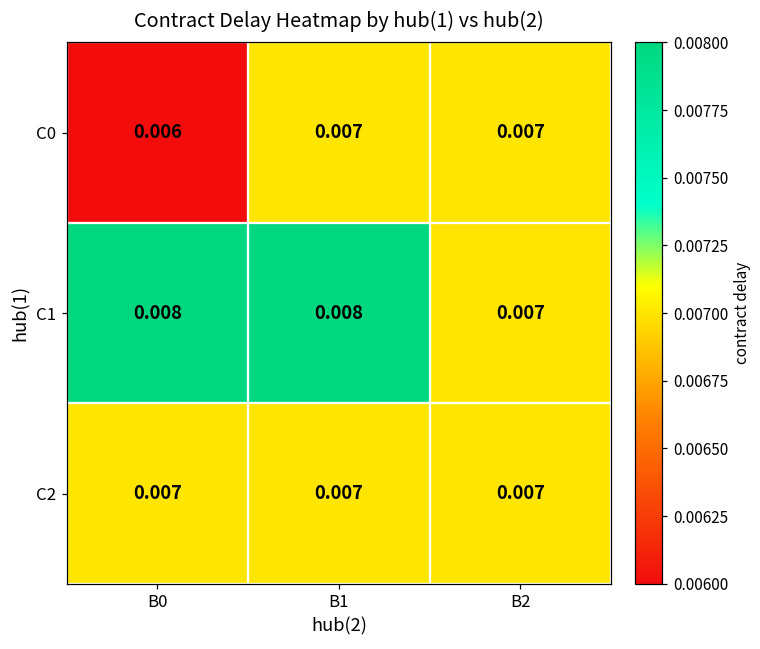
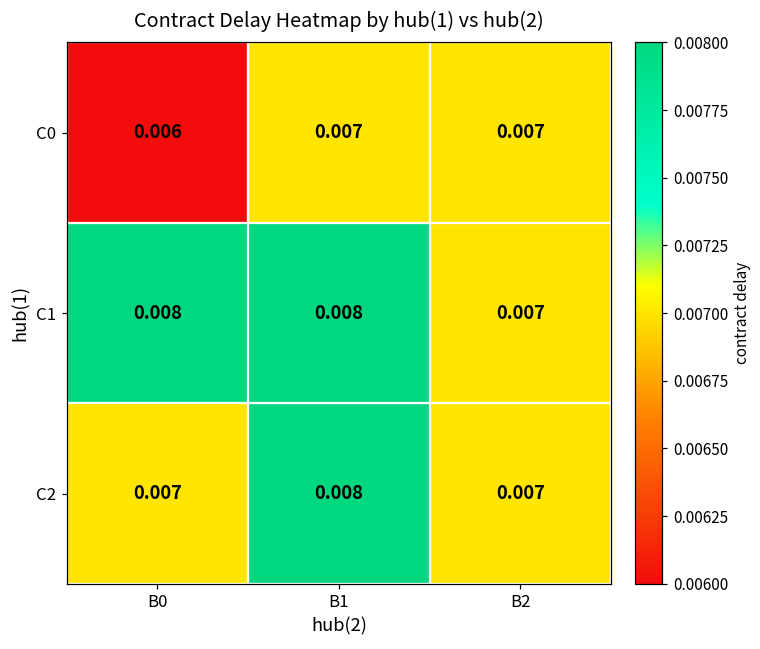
C2, B1: 0.007 -> 0.008
